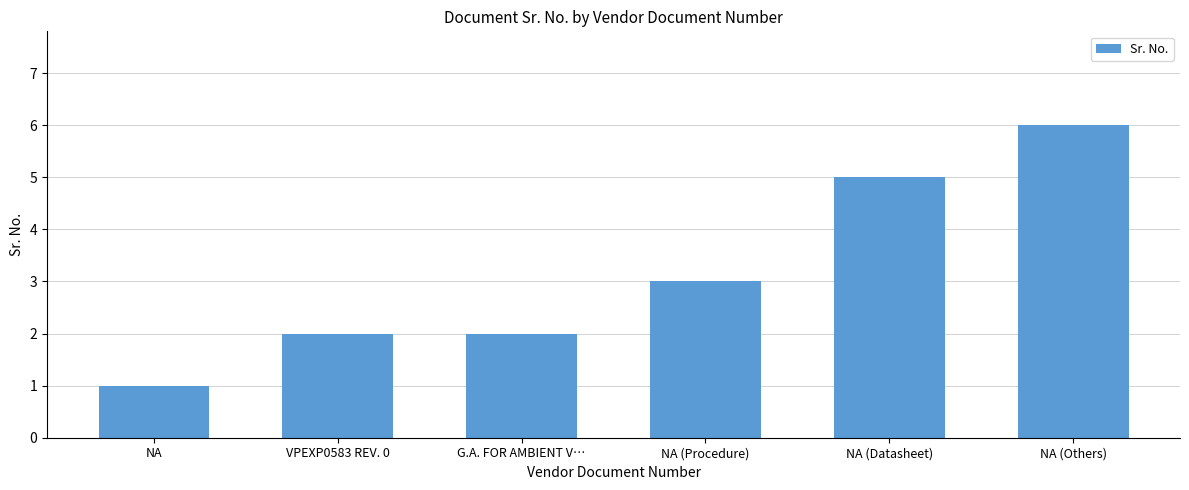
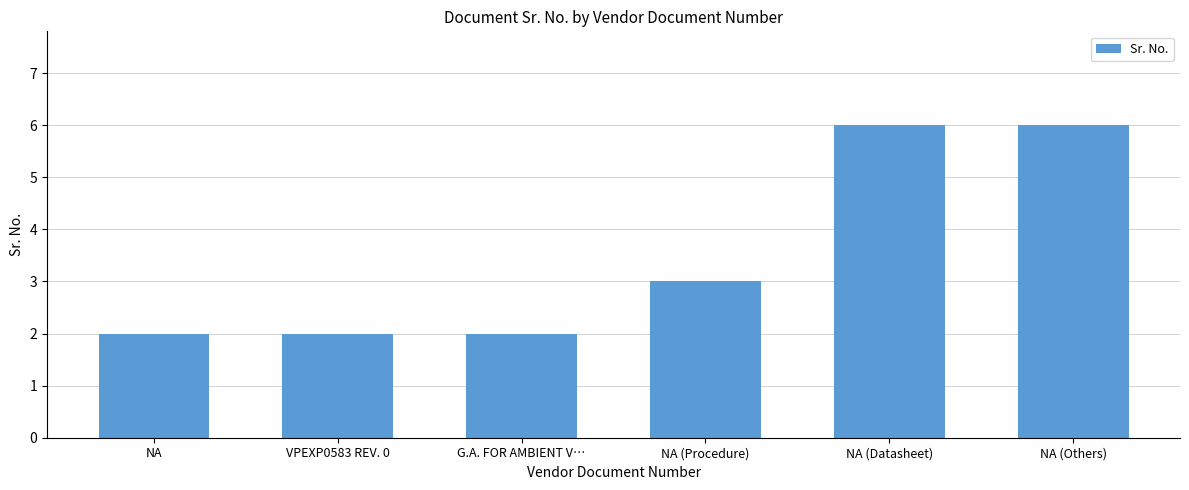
NA: 1 -> 2
NA (Datasheet): 5 -> 6
